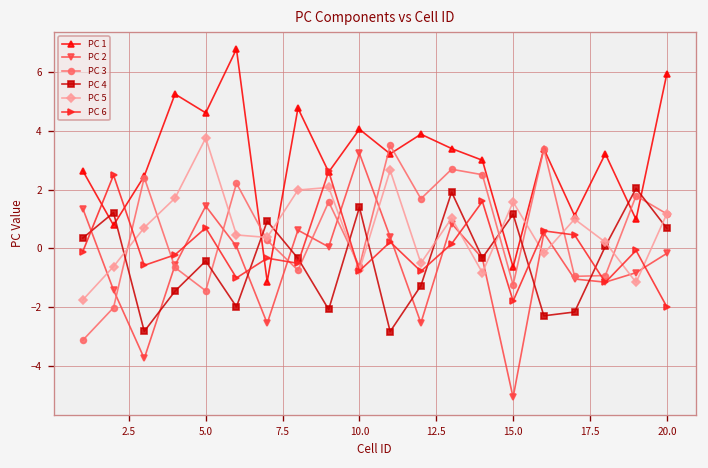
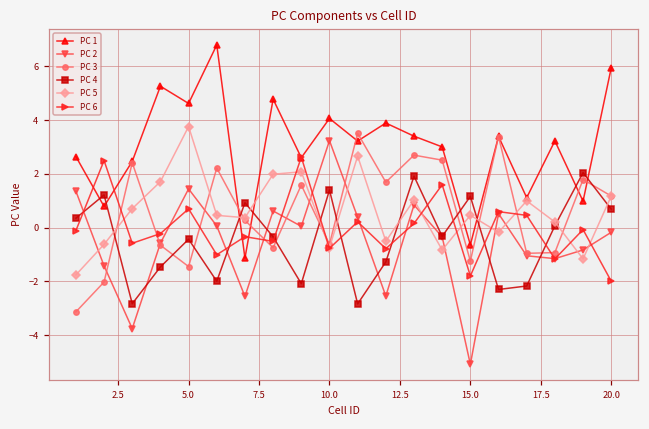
PC 5, 15.0: 1.6 -> 0.5
